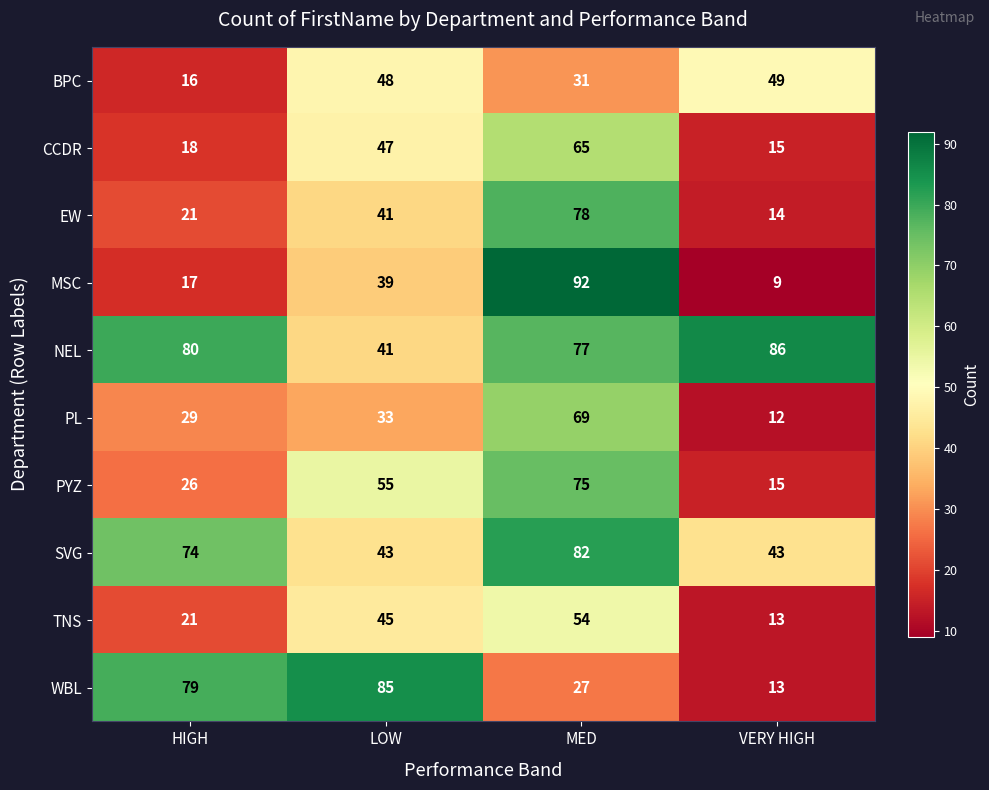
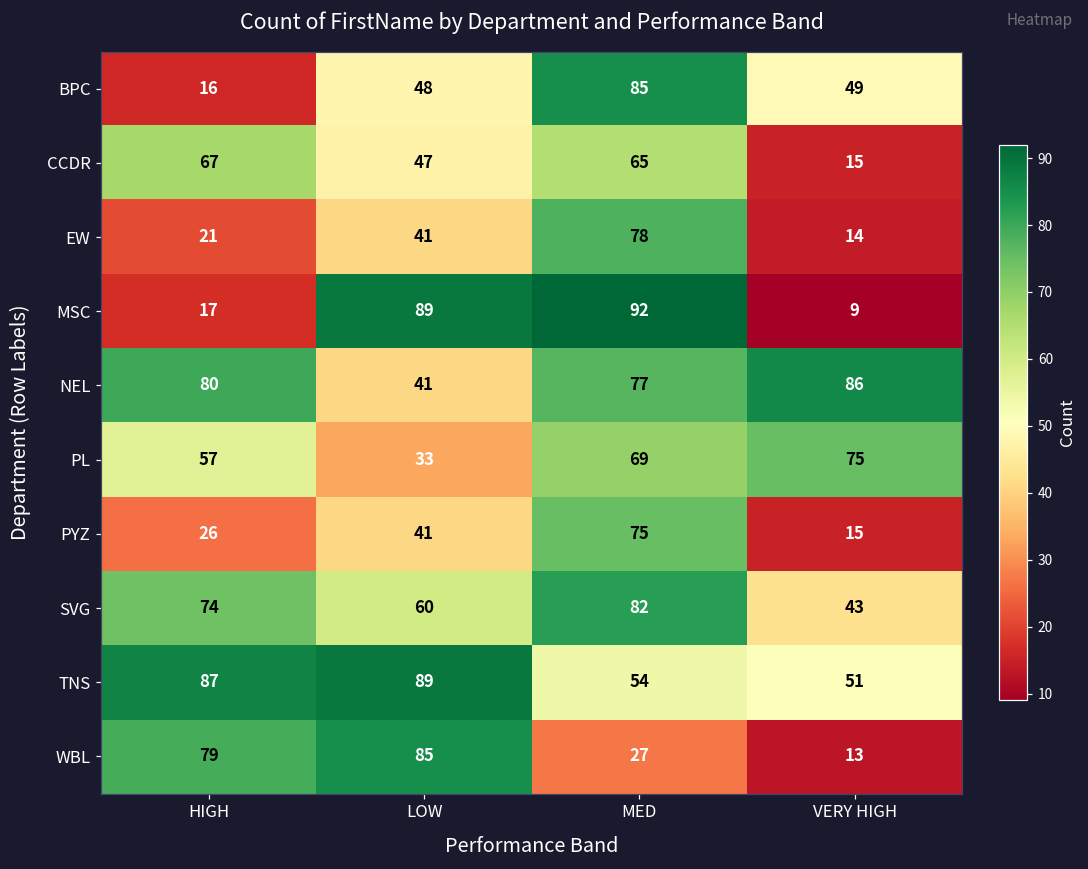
BPC, MED: 31 -> 85
CCDR, HIGH: 18 -> 67
MSC, LOW: 39 -> 89
PL, HIGH: 29 -> 57
PL, VERY HIGH: 12 -> 75
PYZ, LOW: 55 -> 41
SVG, LOW: 43 -> 60
TNS, HIGH: 21 -> 87
TNS, LOW: 45 -> 89
TNS, VERY HIGH: 13 -> 51
